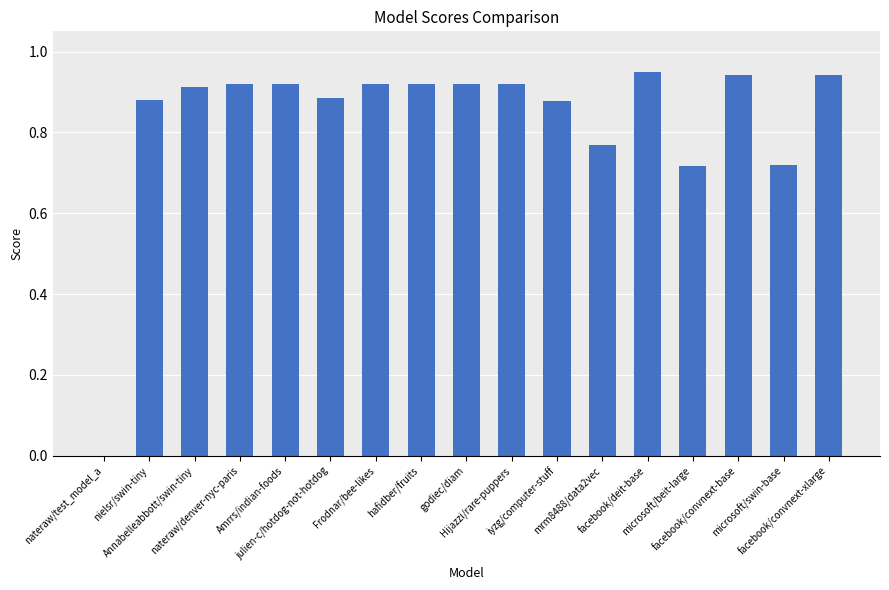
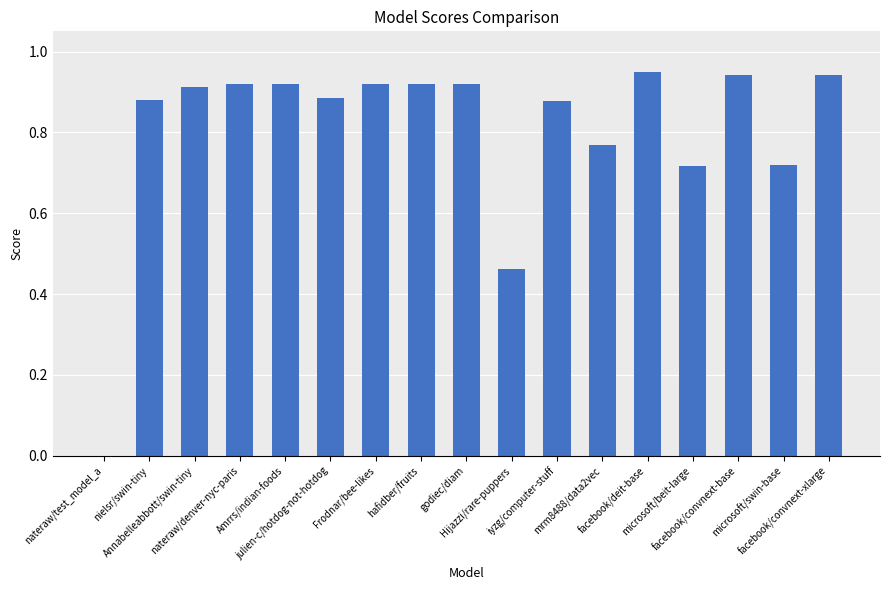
Hijazzi/rare-puppers: 0.92 -> 0.46
